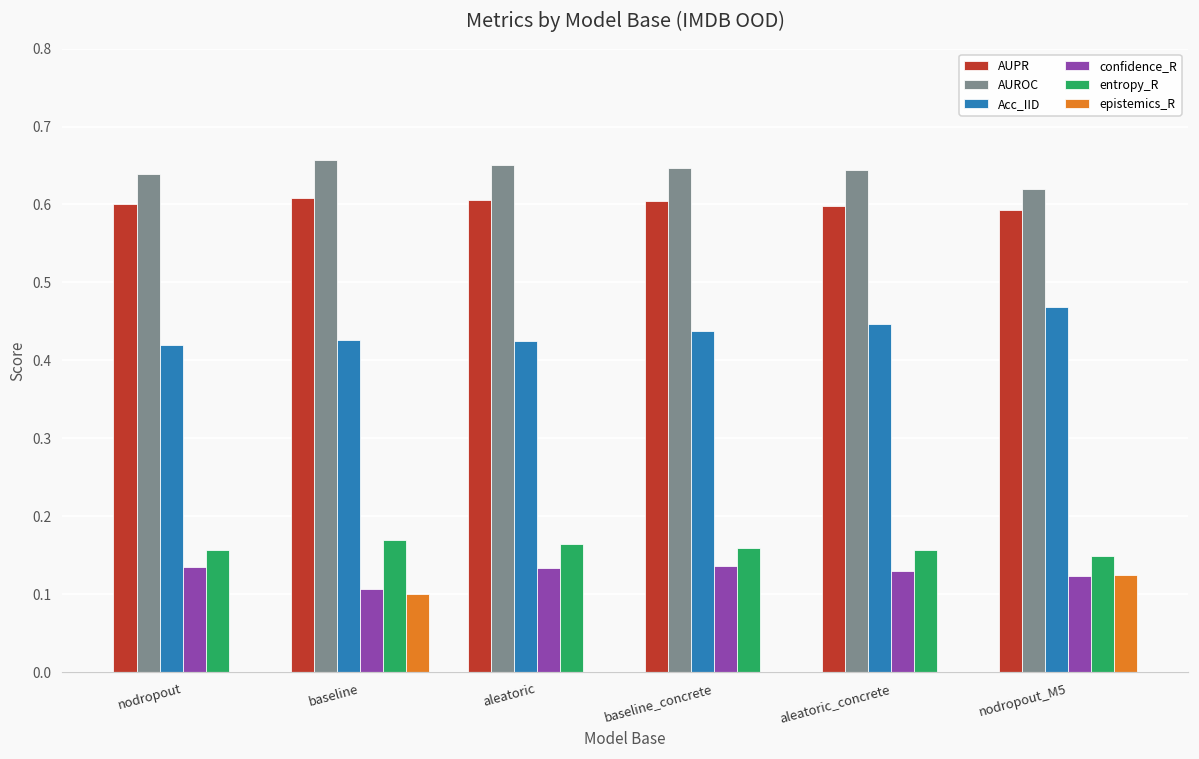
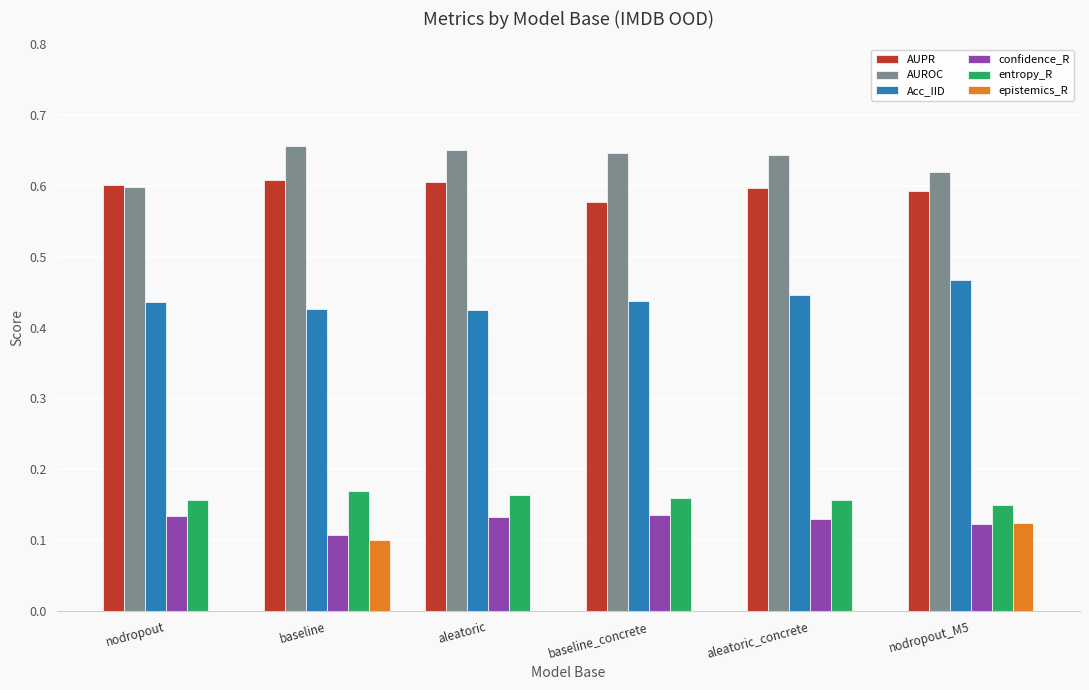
AUROC, nodropout: 0.64 -> 0.60
Acc_IID, nodropout: 0.42 -> 0.44
AUPR, baseline_concrete: 0.60 -> 0.58
